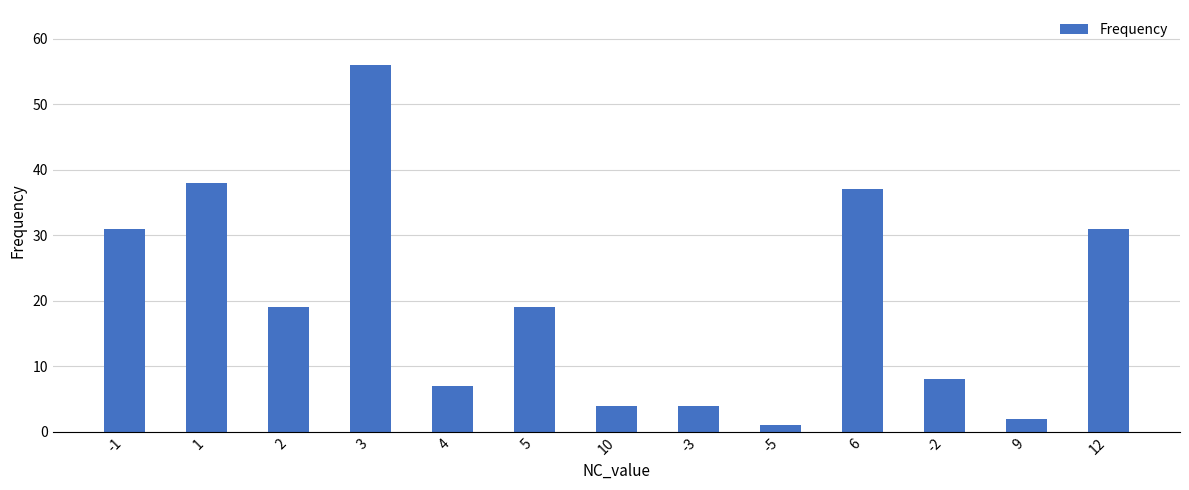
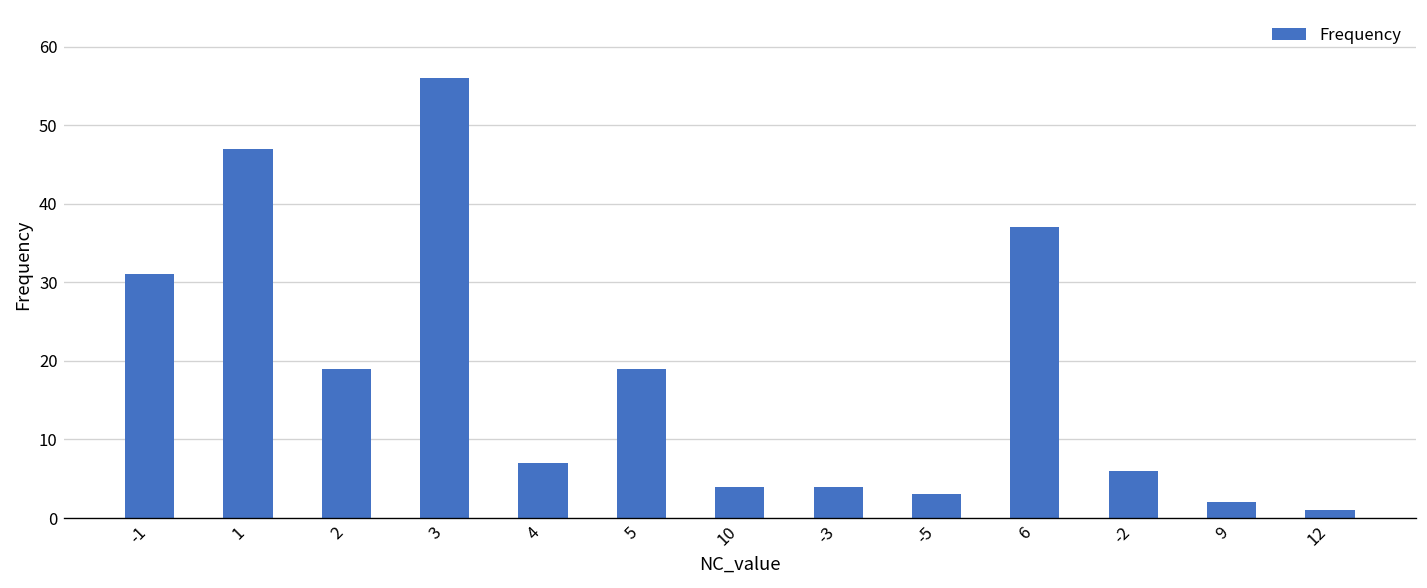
1: 38 -> 47
-5: 1 -> 3
-2: 8 -> 6
12: 31 -> 1
